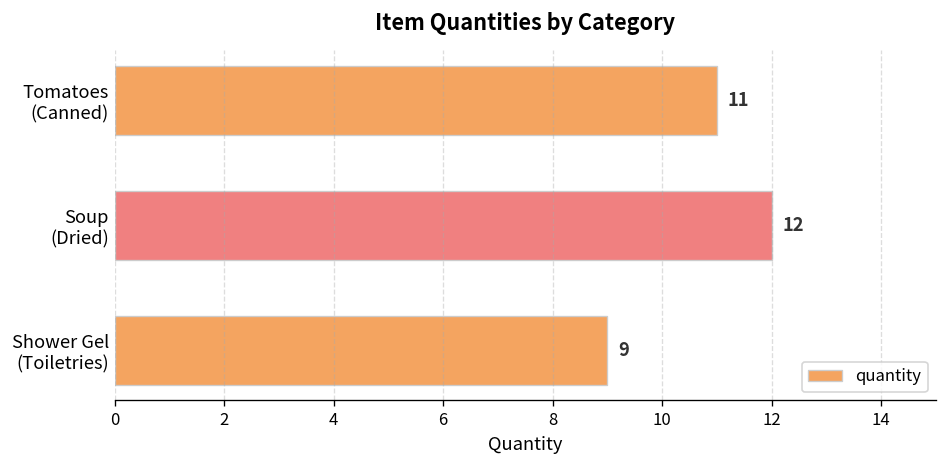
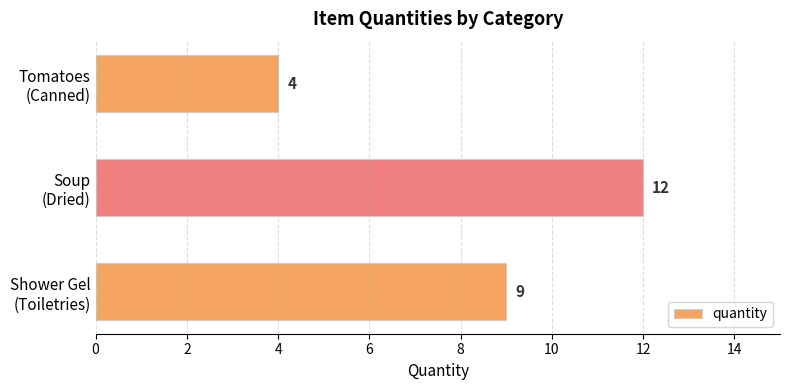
Tomatoes (Canned): 11 -> 4
